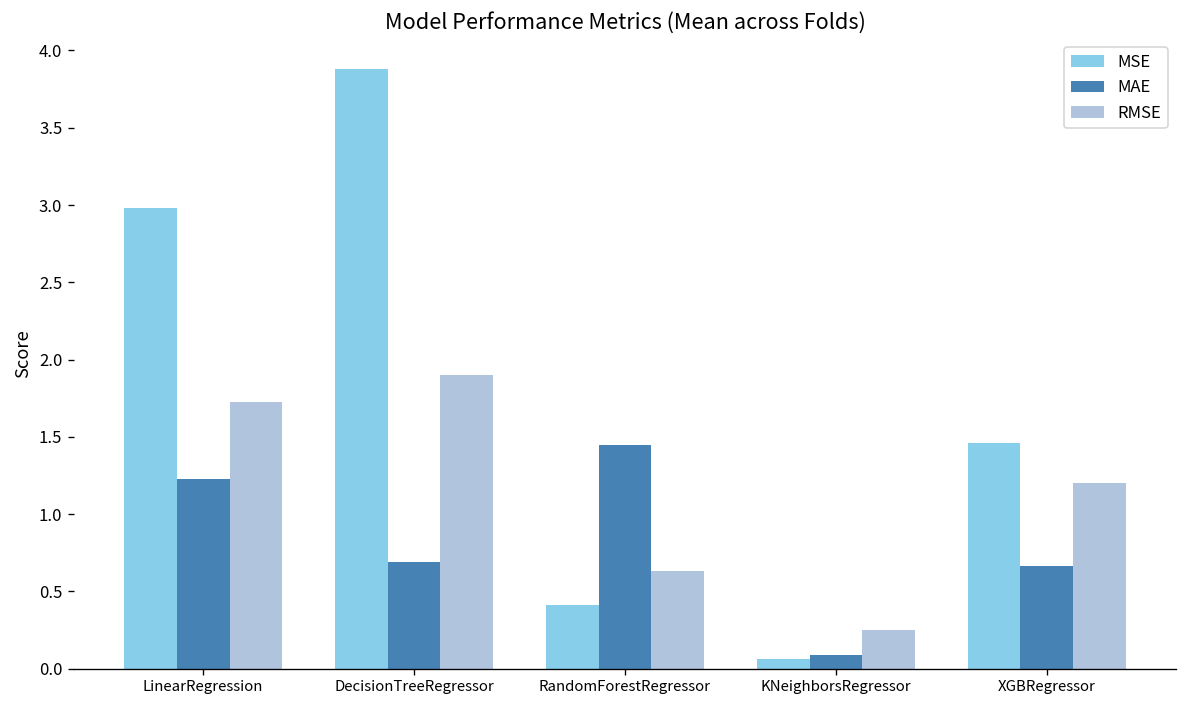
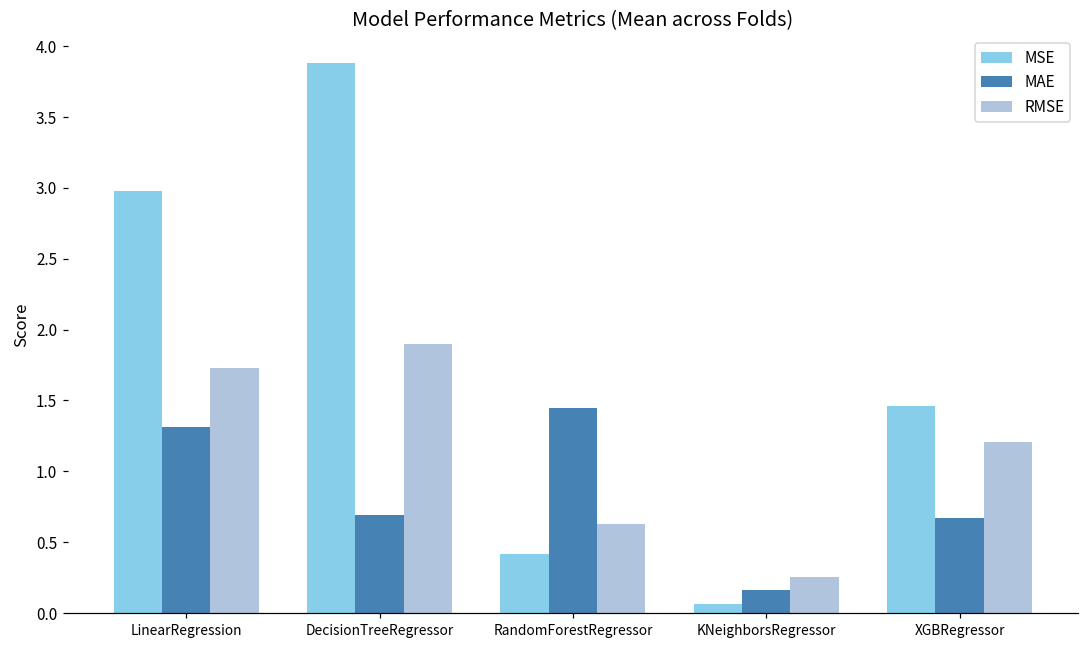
MAE, LinearRegression: 1.22 -> 1.31
MAE, KNeighborsRegressor: 0.09 -> 0.16
